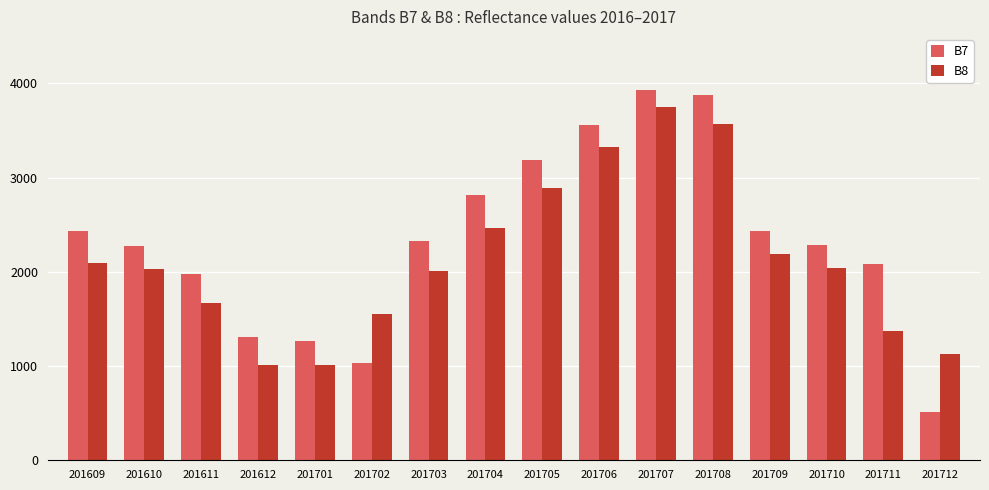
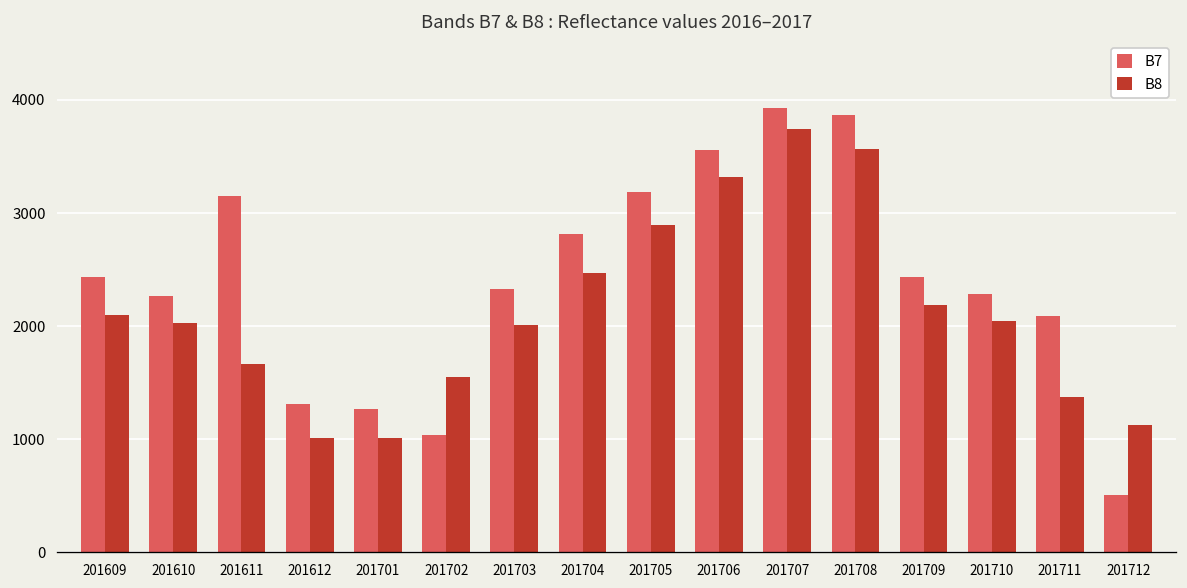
B7, 201611: 2000 -> 3100
